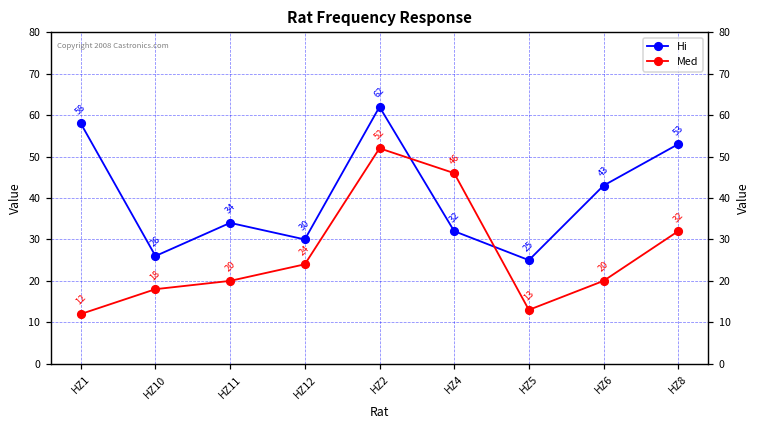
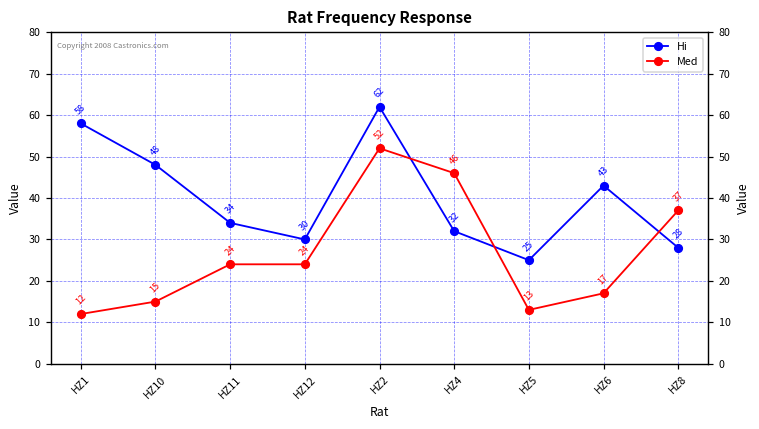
Hi, HZ10: 26 -> 48
Med, HZ10: 18 -> 15
Med, HZ11: 20 -> 24
Med, HZ6: 20 -> 17
Hi, HZ8: 53 -> 28
Med, HZ8: 32 -> 37
